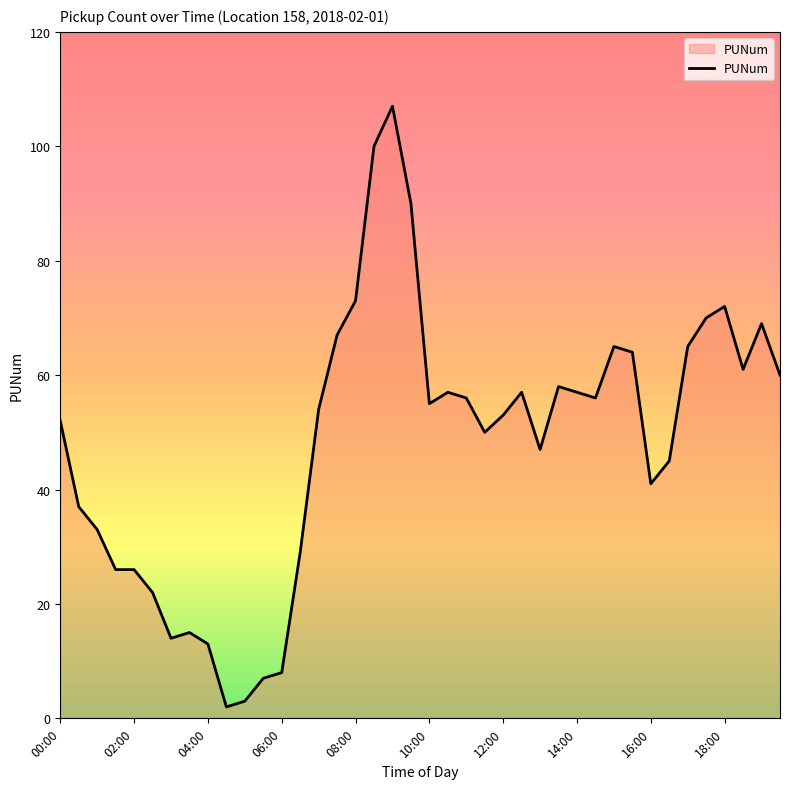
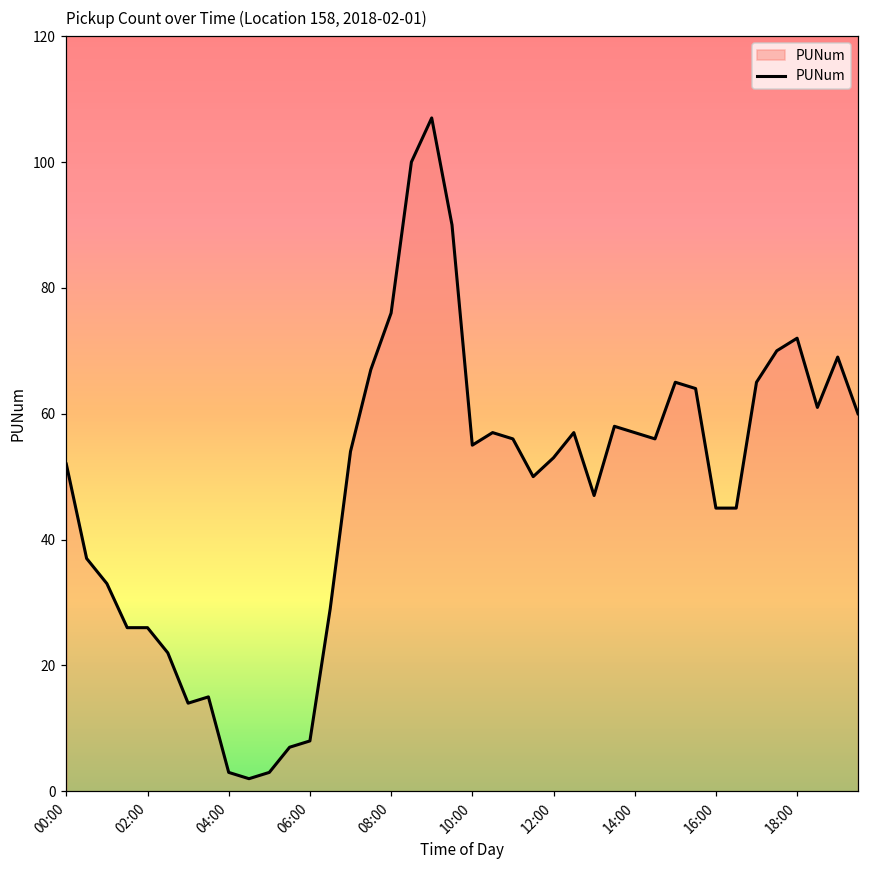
04:00: 13 -> 3
08:00: 73 -> 76
16:00: 41 -> 45
